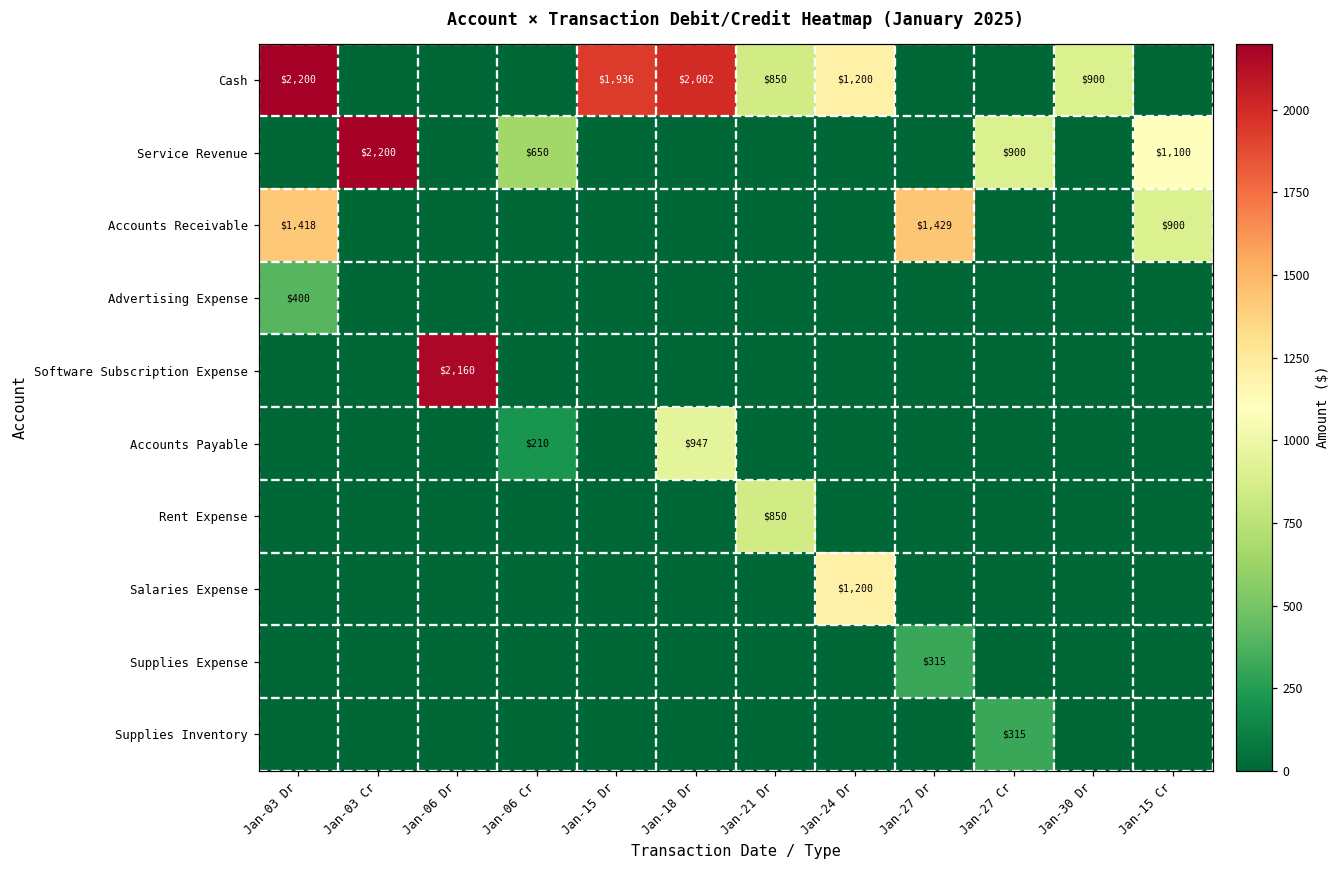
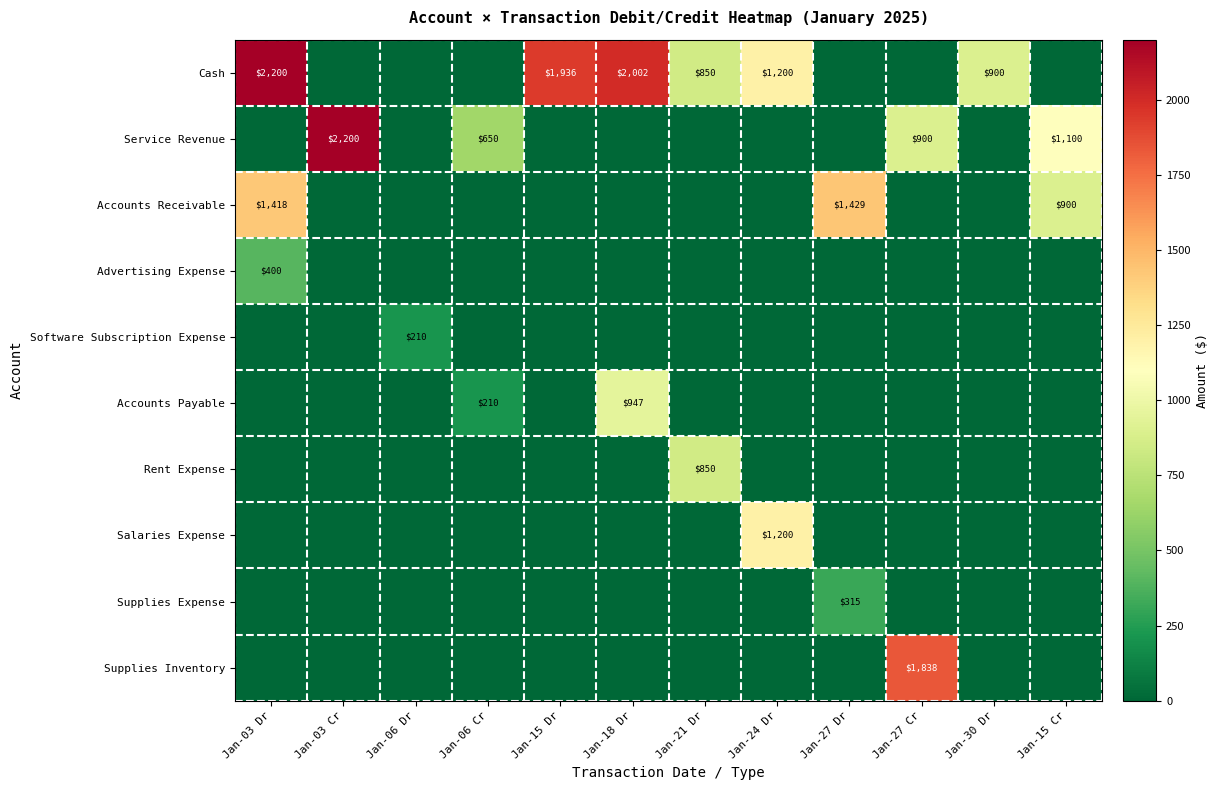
Software Subscription Expense, Jan-06 Dr: $2,160 -> $210
Supplies Inventory, Jan-27 Cr: $315 -> $1,838
